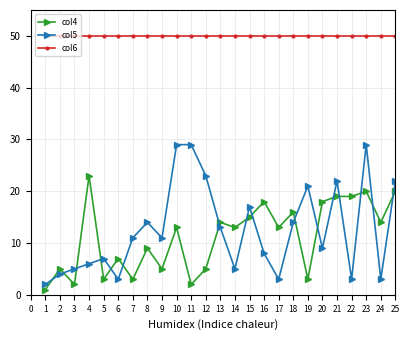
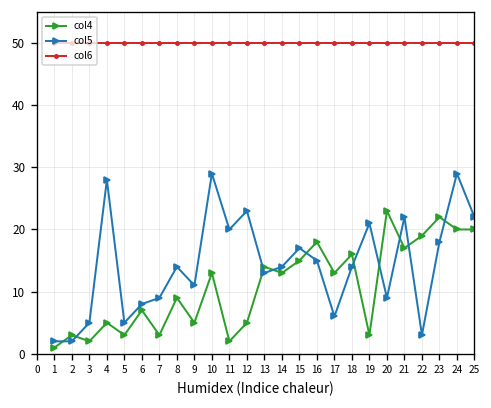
col4, 2: 5 -> 3
col5, 2: 4 -> 2
col4, 4: 23 -> 5
col5, 4: 6 -> 28
col5, 5: 7 -> 5
col5, 6: 3 -> 8
col5, 7: 11 -> 9
col5, 11: 29 -> 20
col5, 14: 5 -> 14
col5, 16: 8 -> 15
col5, 17: 3 -> 6
col4, 20: 18 -> 23
col4, 21: 19 -> 17
col4, 23: 20 -> 22
col5, 23: 29 -> 18
col4, 24: 14 -> 20
col5, 24: 3 -> 29
